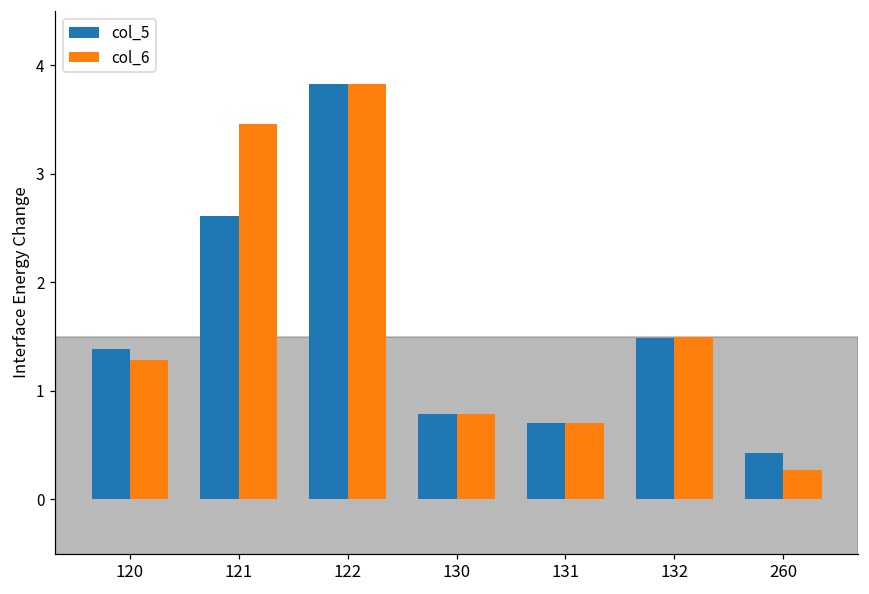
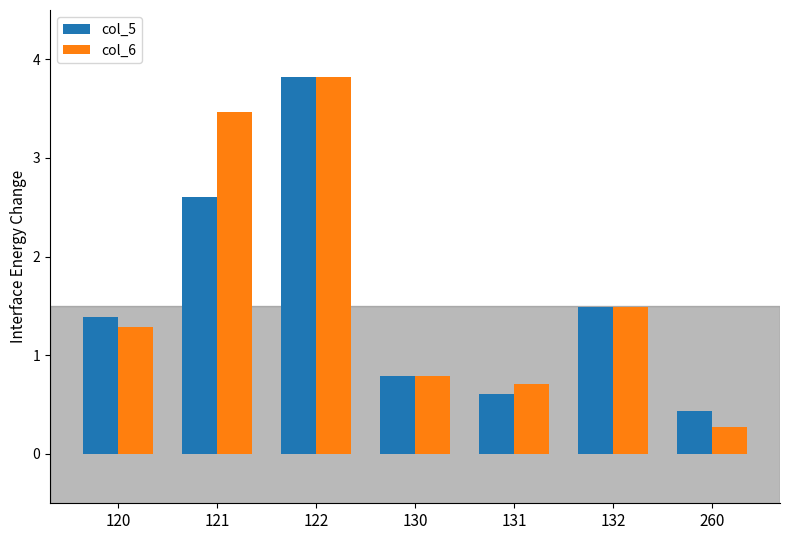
col_5, 131: 0.7 -> 0.6
